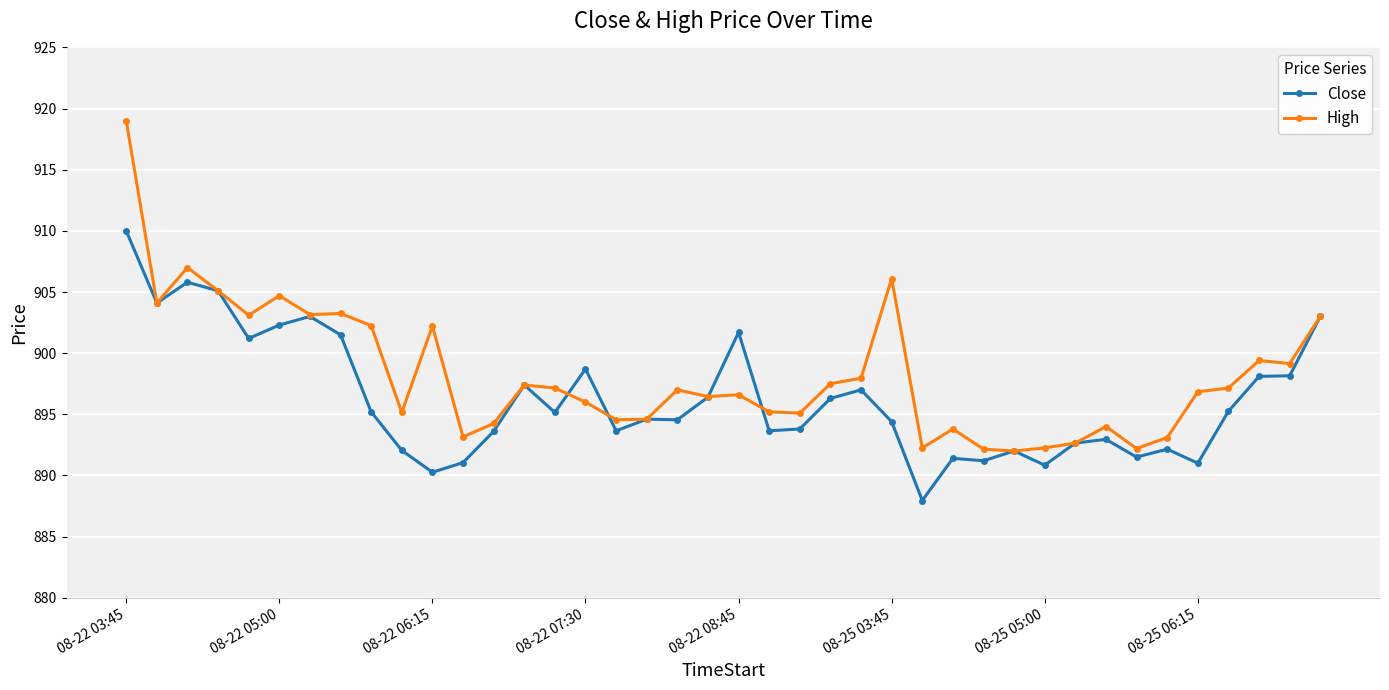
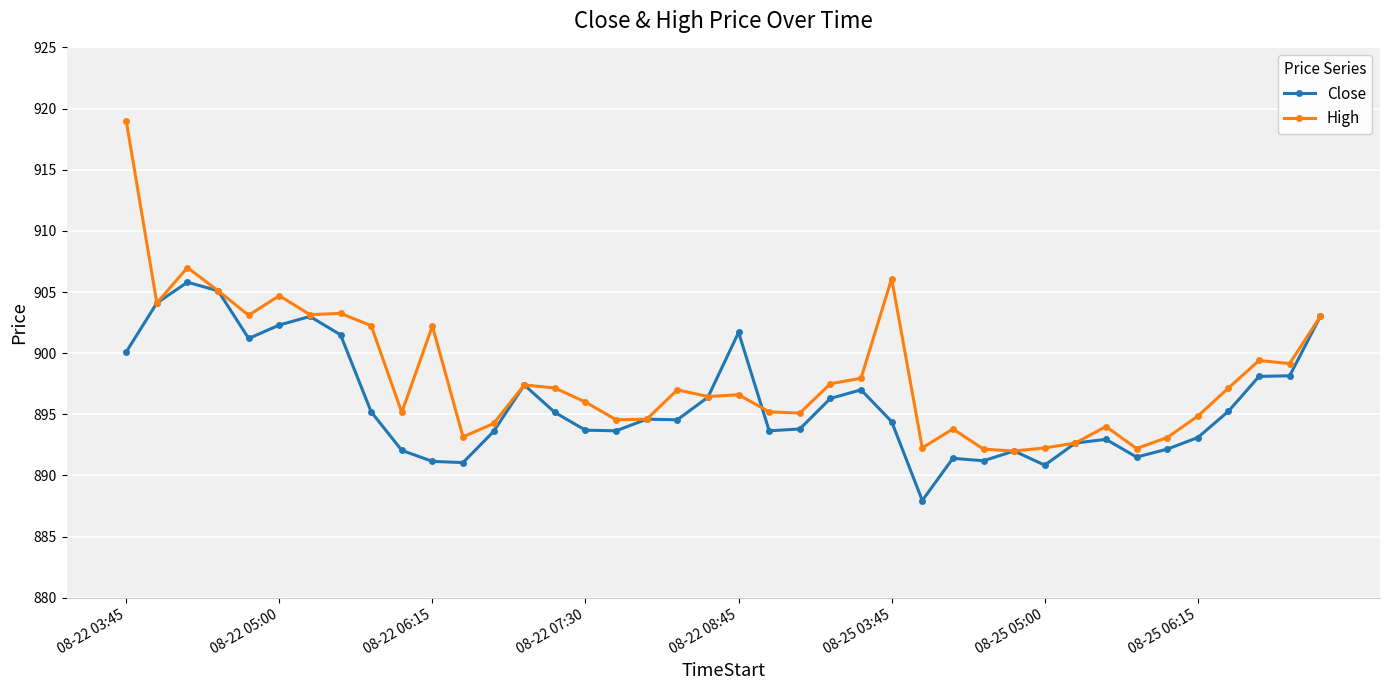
Close, 08-22 03:45: 910.0 -> 900.1
Close, 08-22 06:15: 890.3 -> 891.2
Close, 08-22 07:30: 898.7 -> 893.7
Close, 08-25 06:15: 891.0 -> 893.1
High, 08-25 06:15: 896.8 -> 894.9
